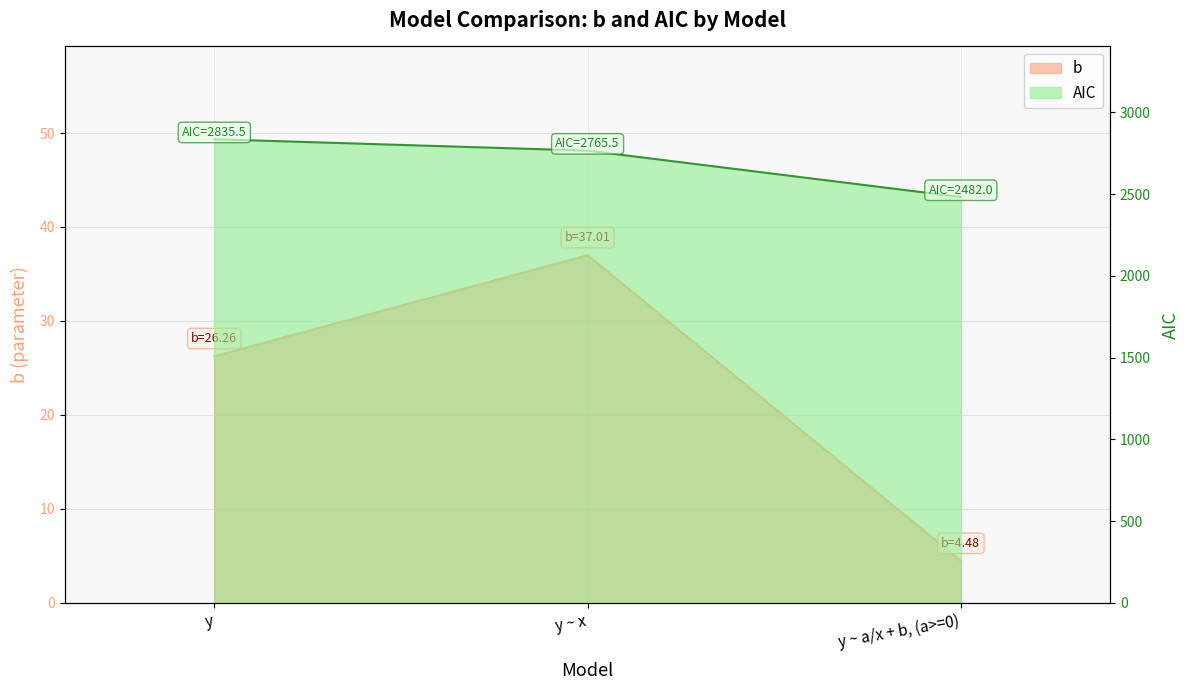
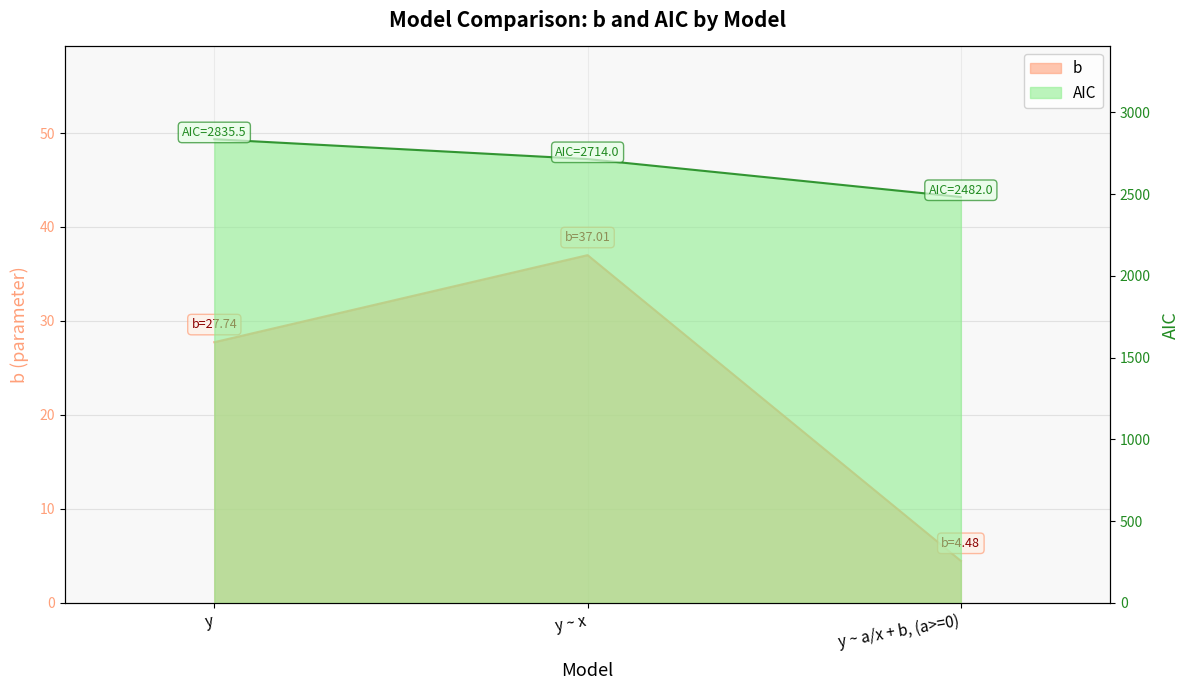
b, y: 26.26 -> 27.74
AIC, y ~ x: 2765.5 -> 2714.0
